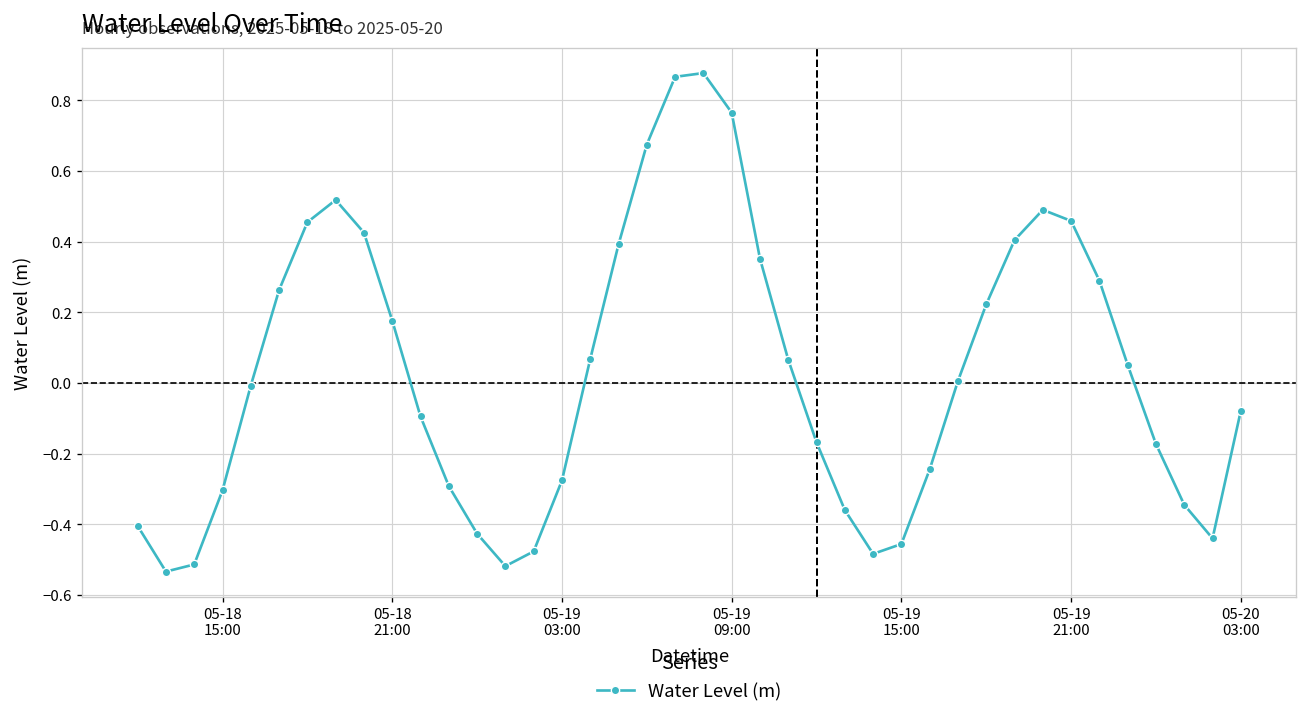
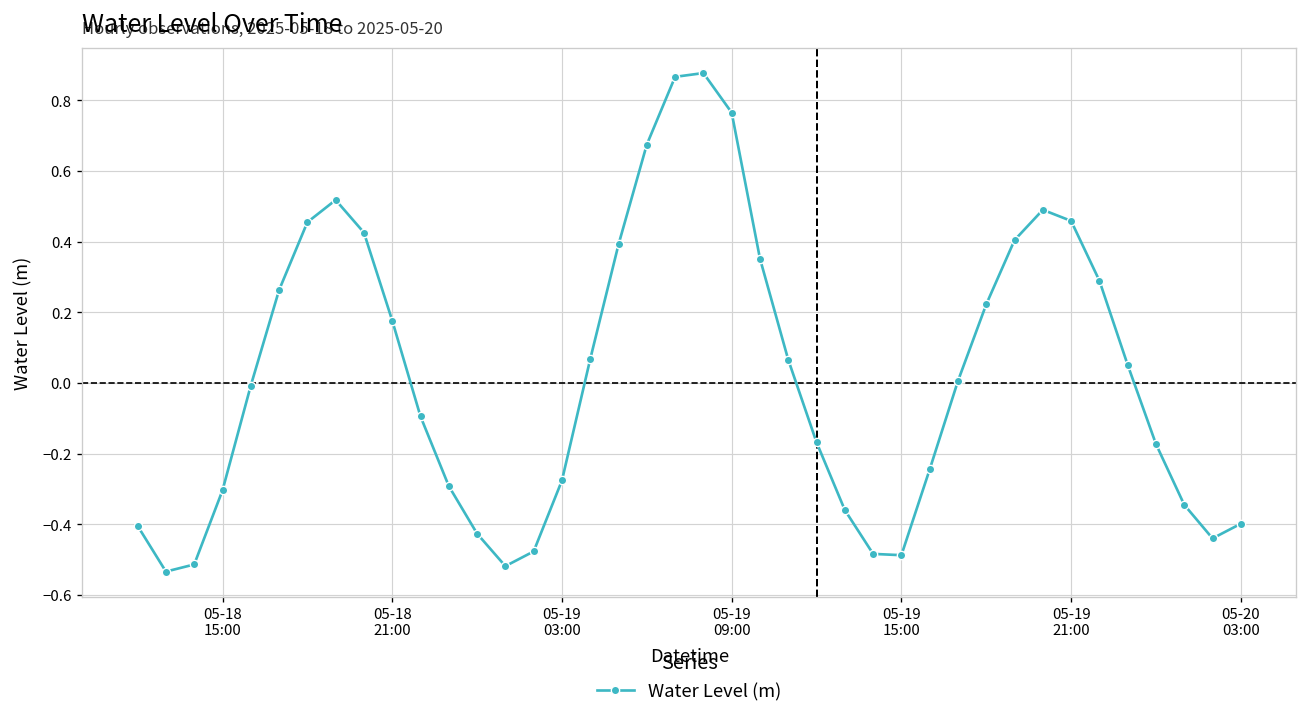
05-19 15:00: -0.46 -> -0.49
05-20 03:00: -0.08 -> -0.40
